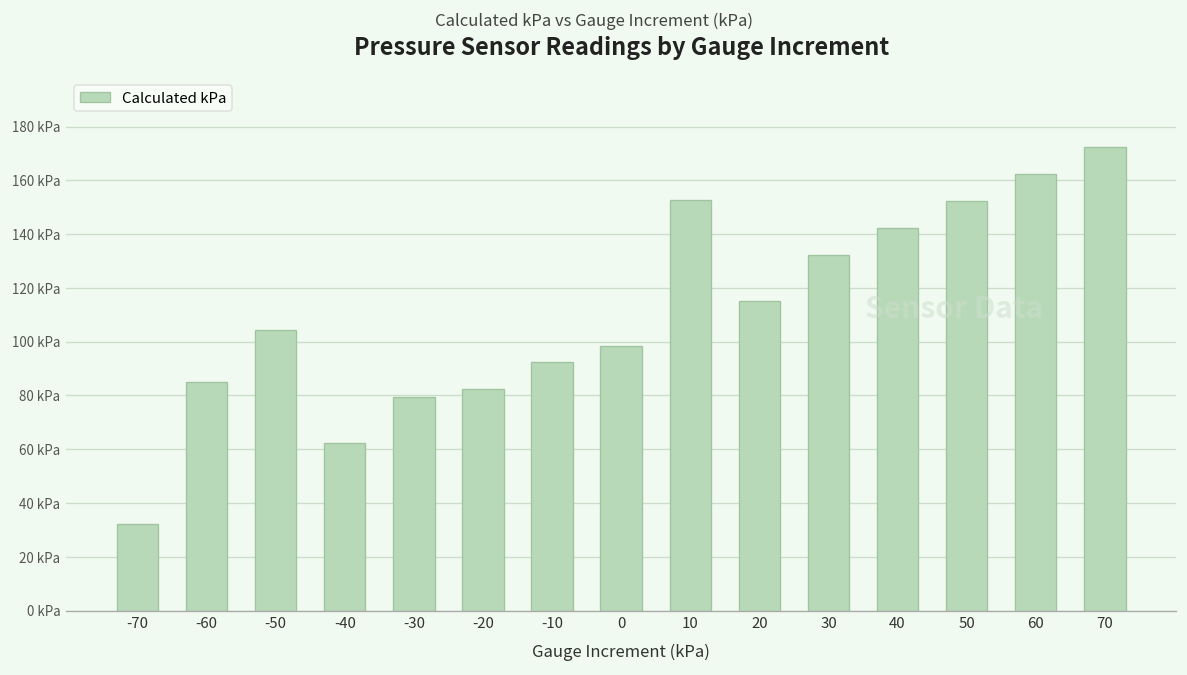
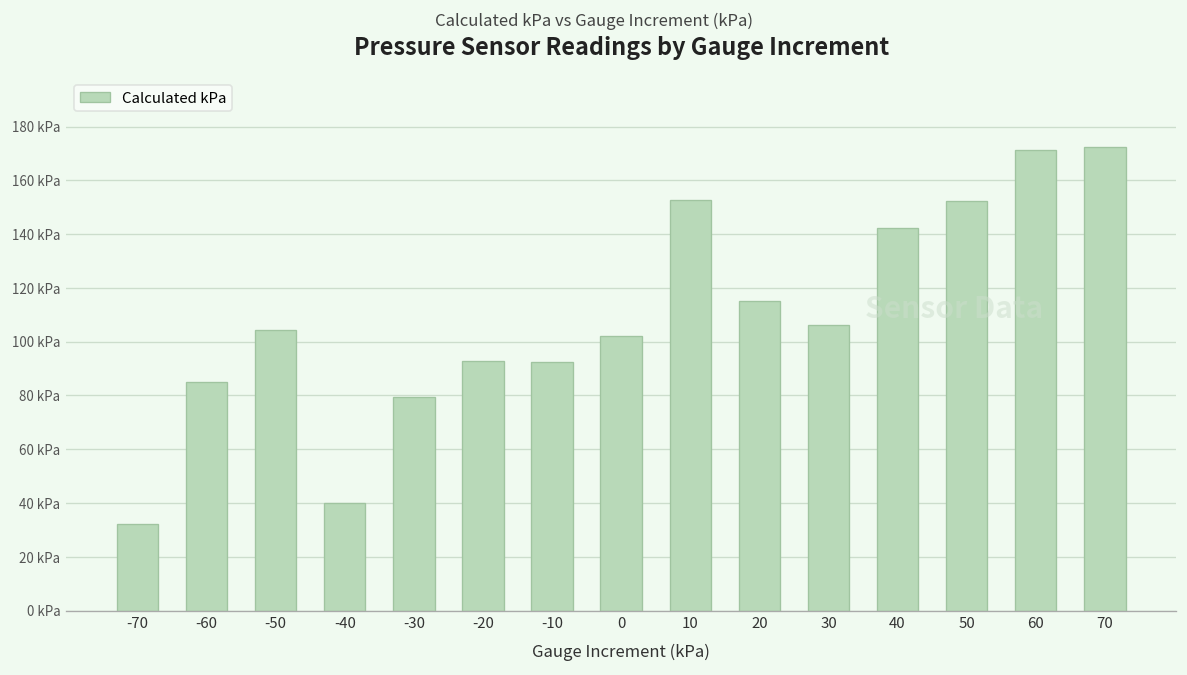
-40: 62 kPa -> 40 kPa
-20: 82 kPa -> 93 kPa
0: 98 kPa -> 102 kPa
30: 132 kPa -> 106 kPa
60: 162 kPa -> 171 kPa
